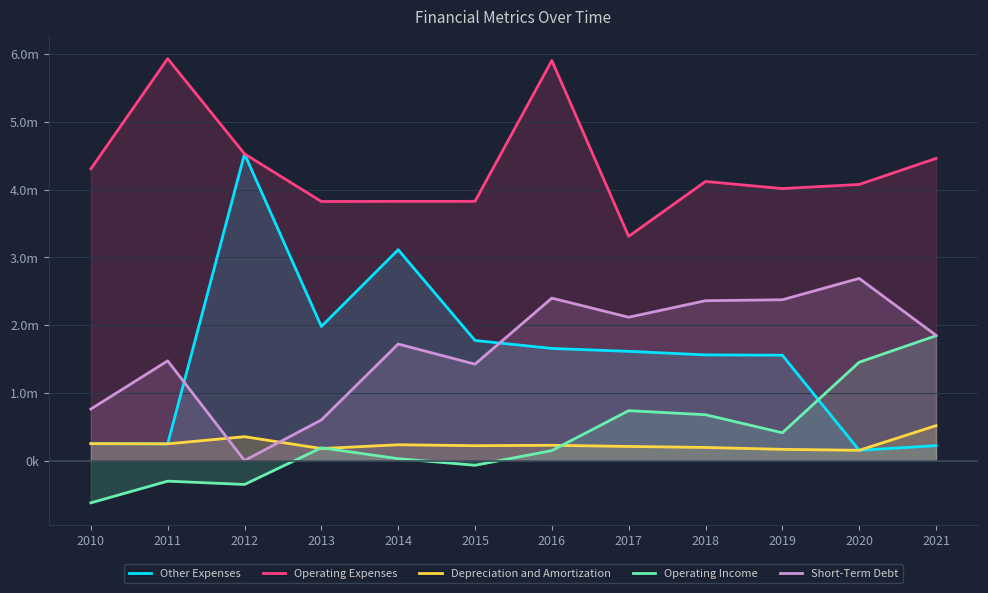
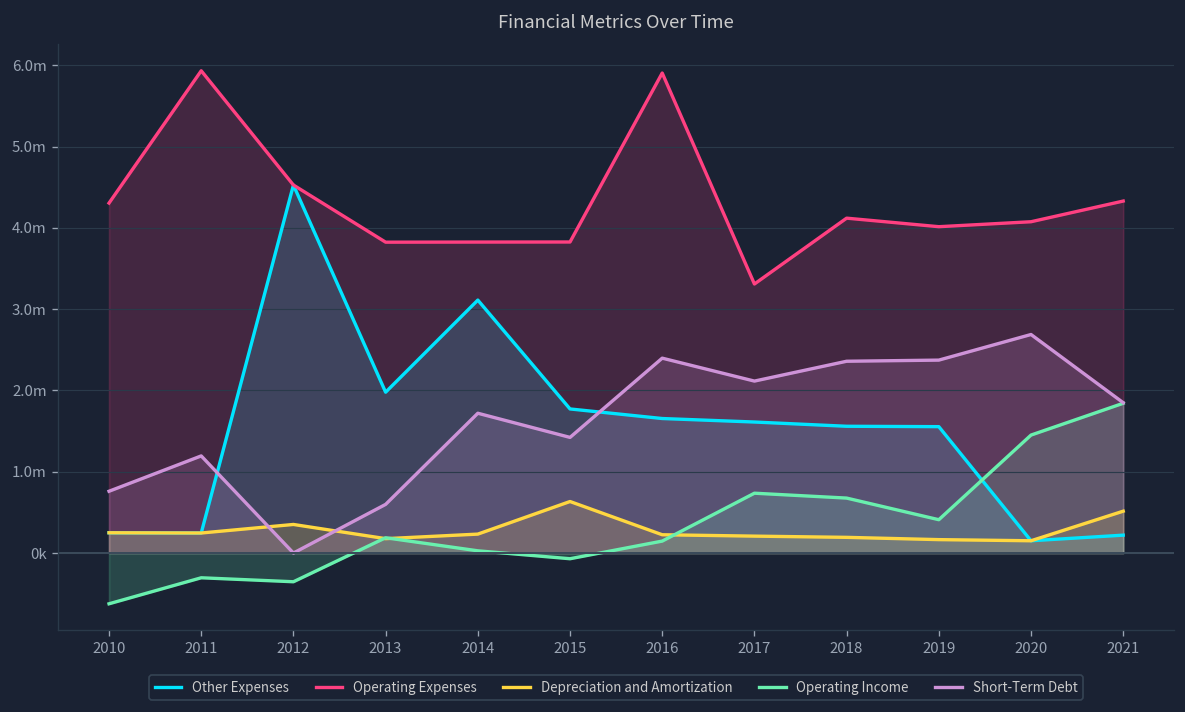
Short-Term Debt, 2011: 1.5m -> 1.2m
Depreciation and Amortization, 2015: 0.2m -> 0.6m
Operating Expenses, 2021: 4.5m -> 4.3m
